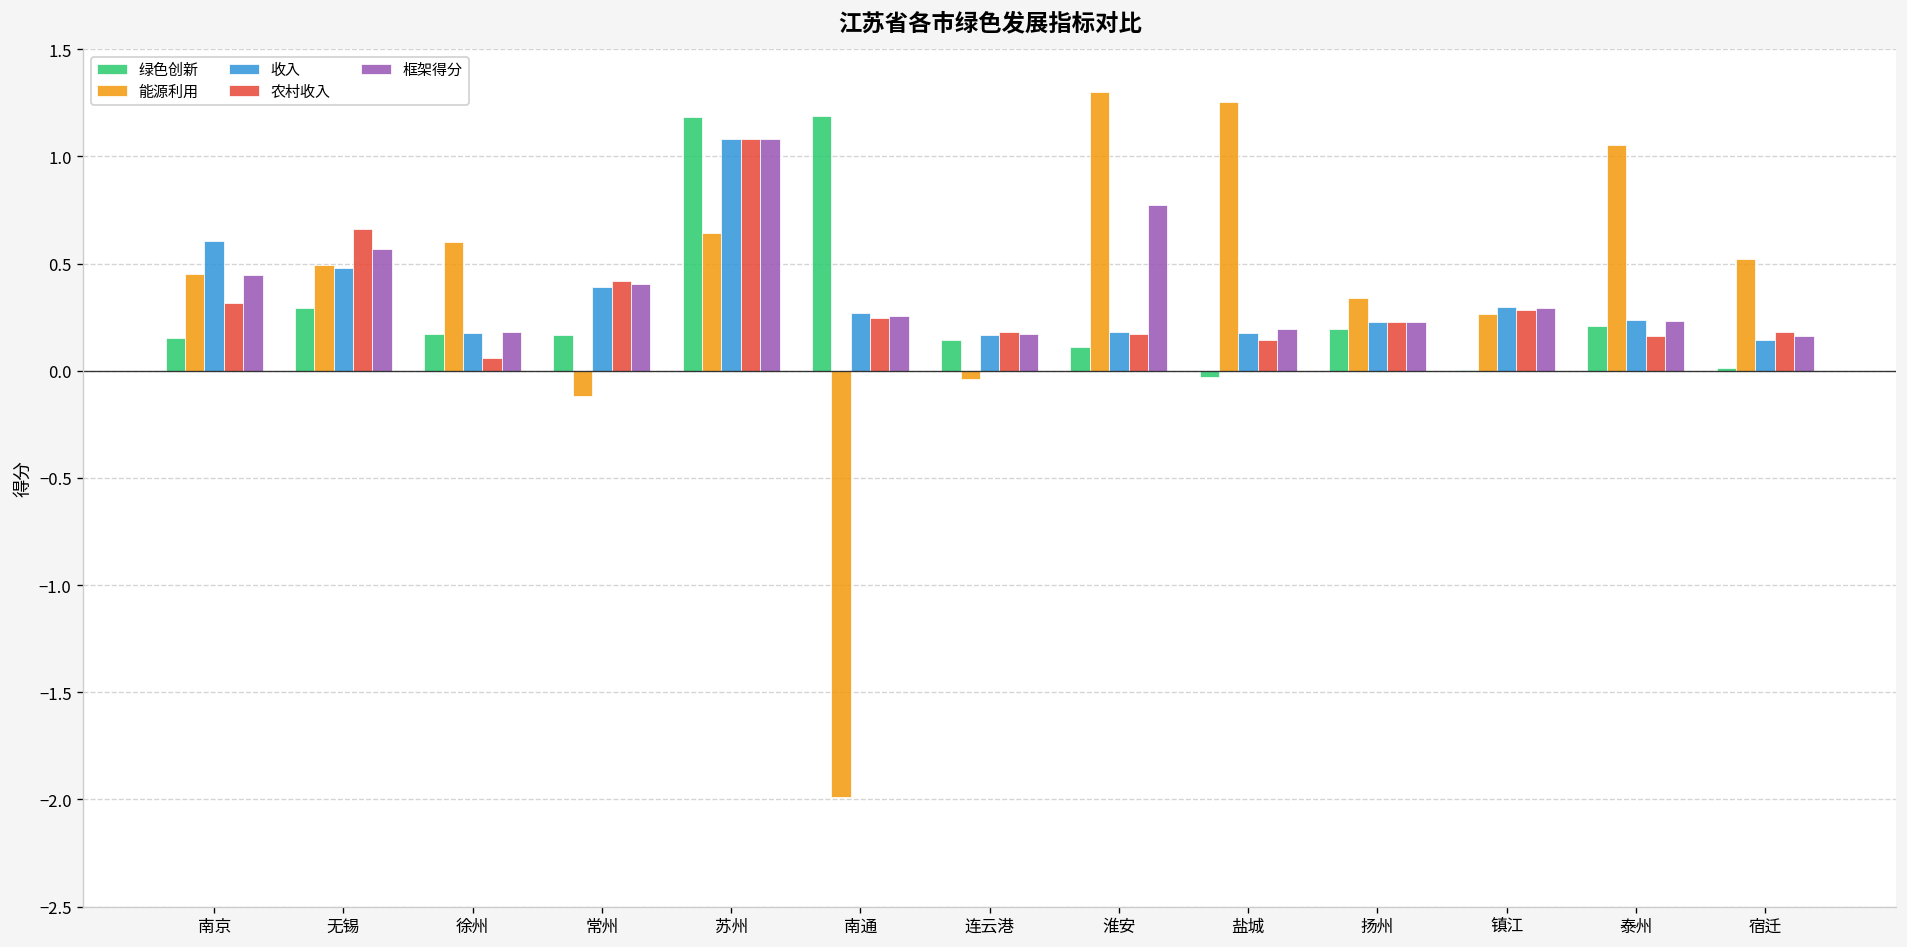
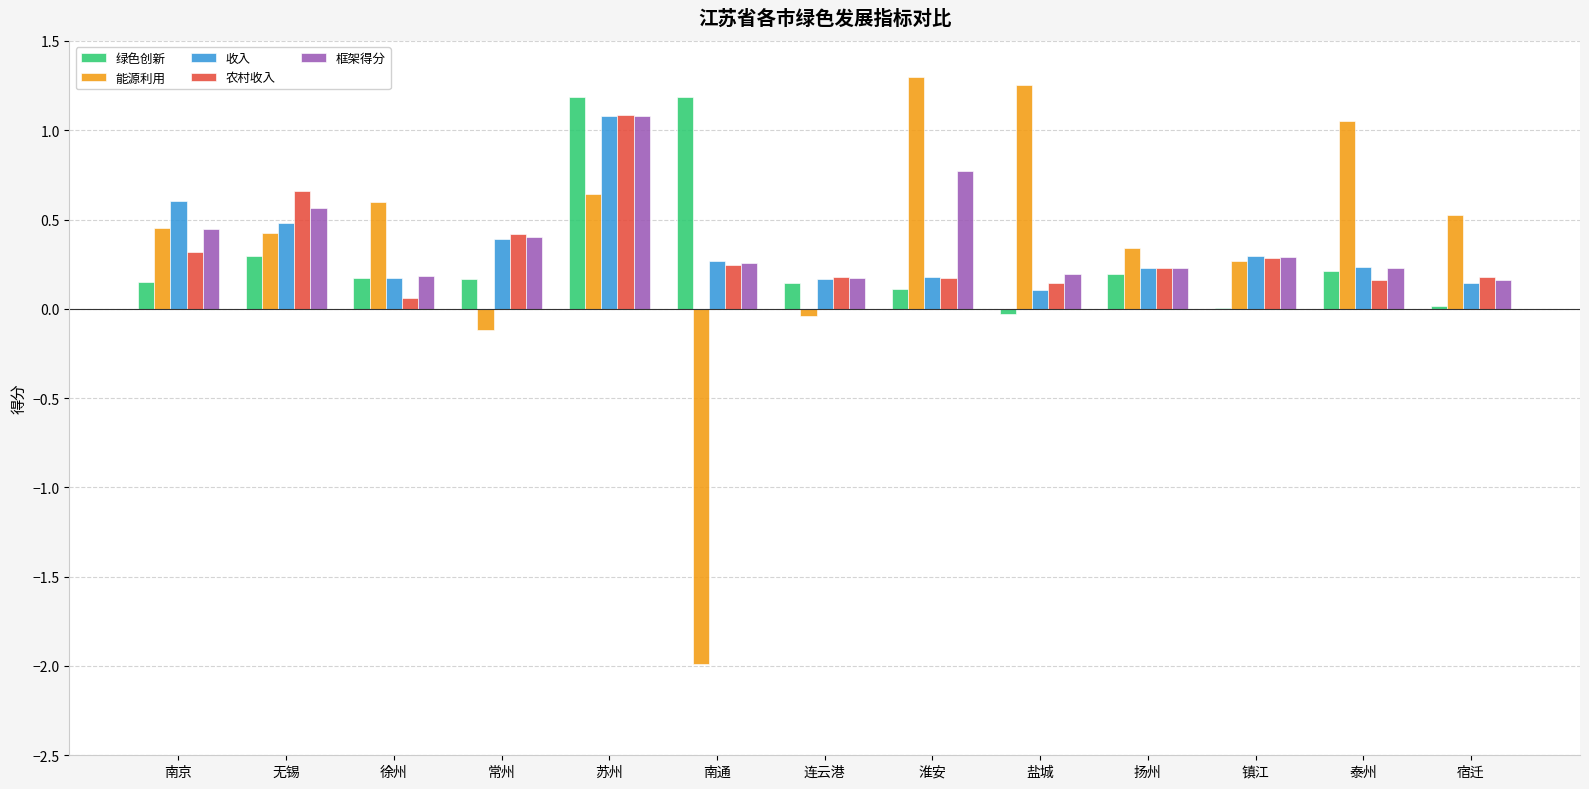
能源利用, 无锡: 0.49 -> 0.42
收入, 盐城: 0.18 -> 0.11
